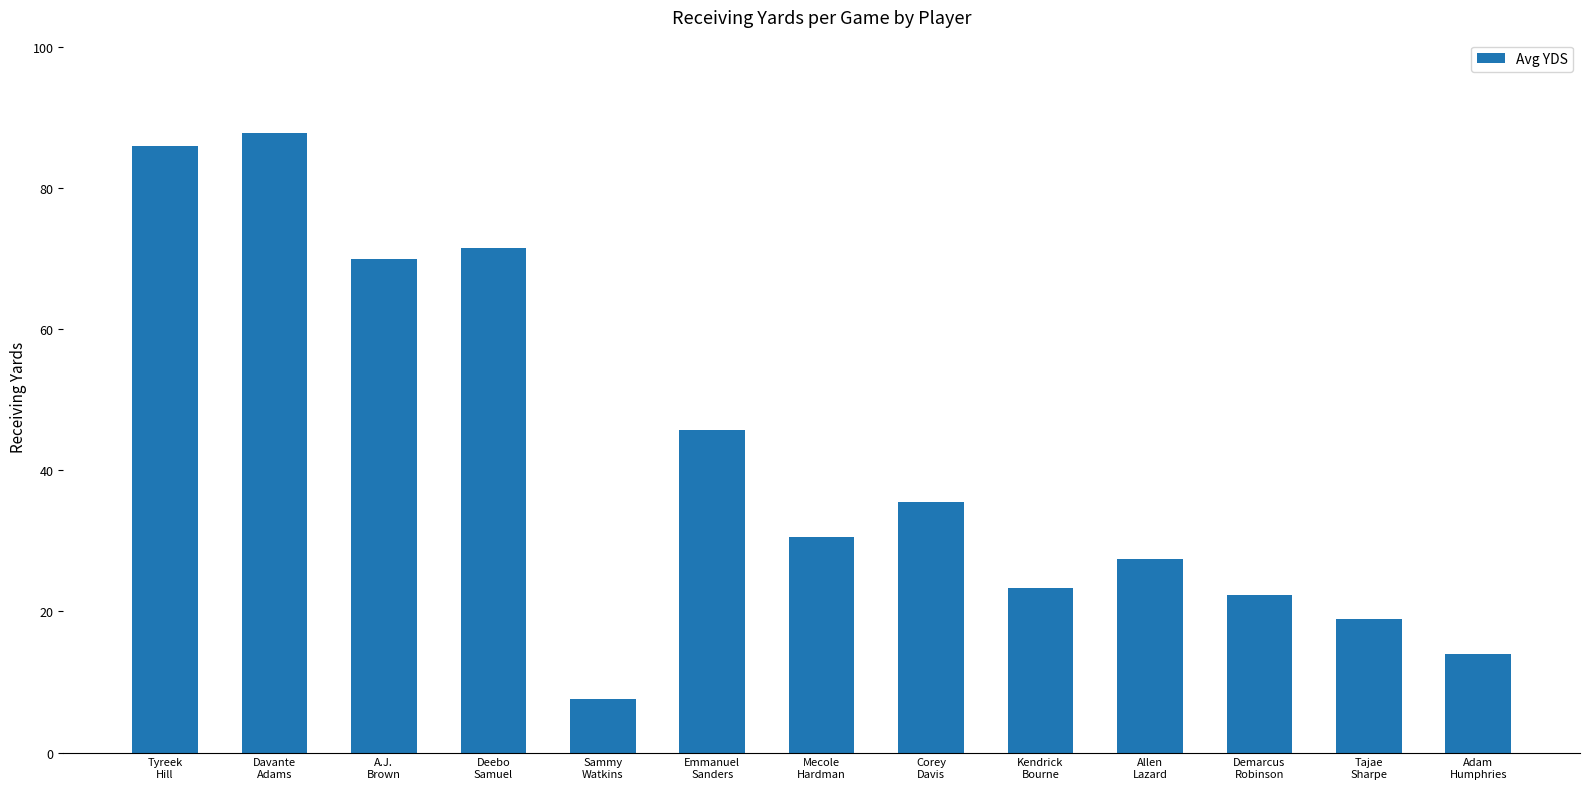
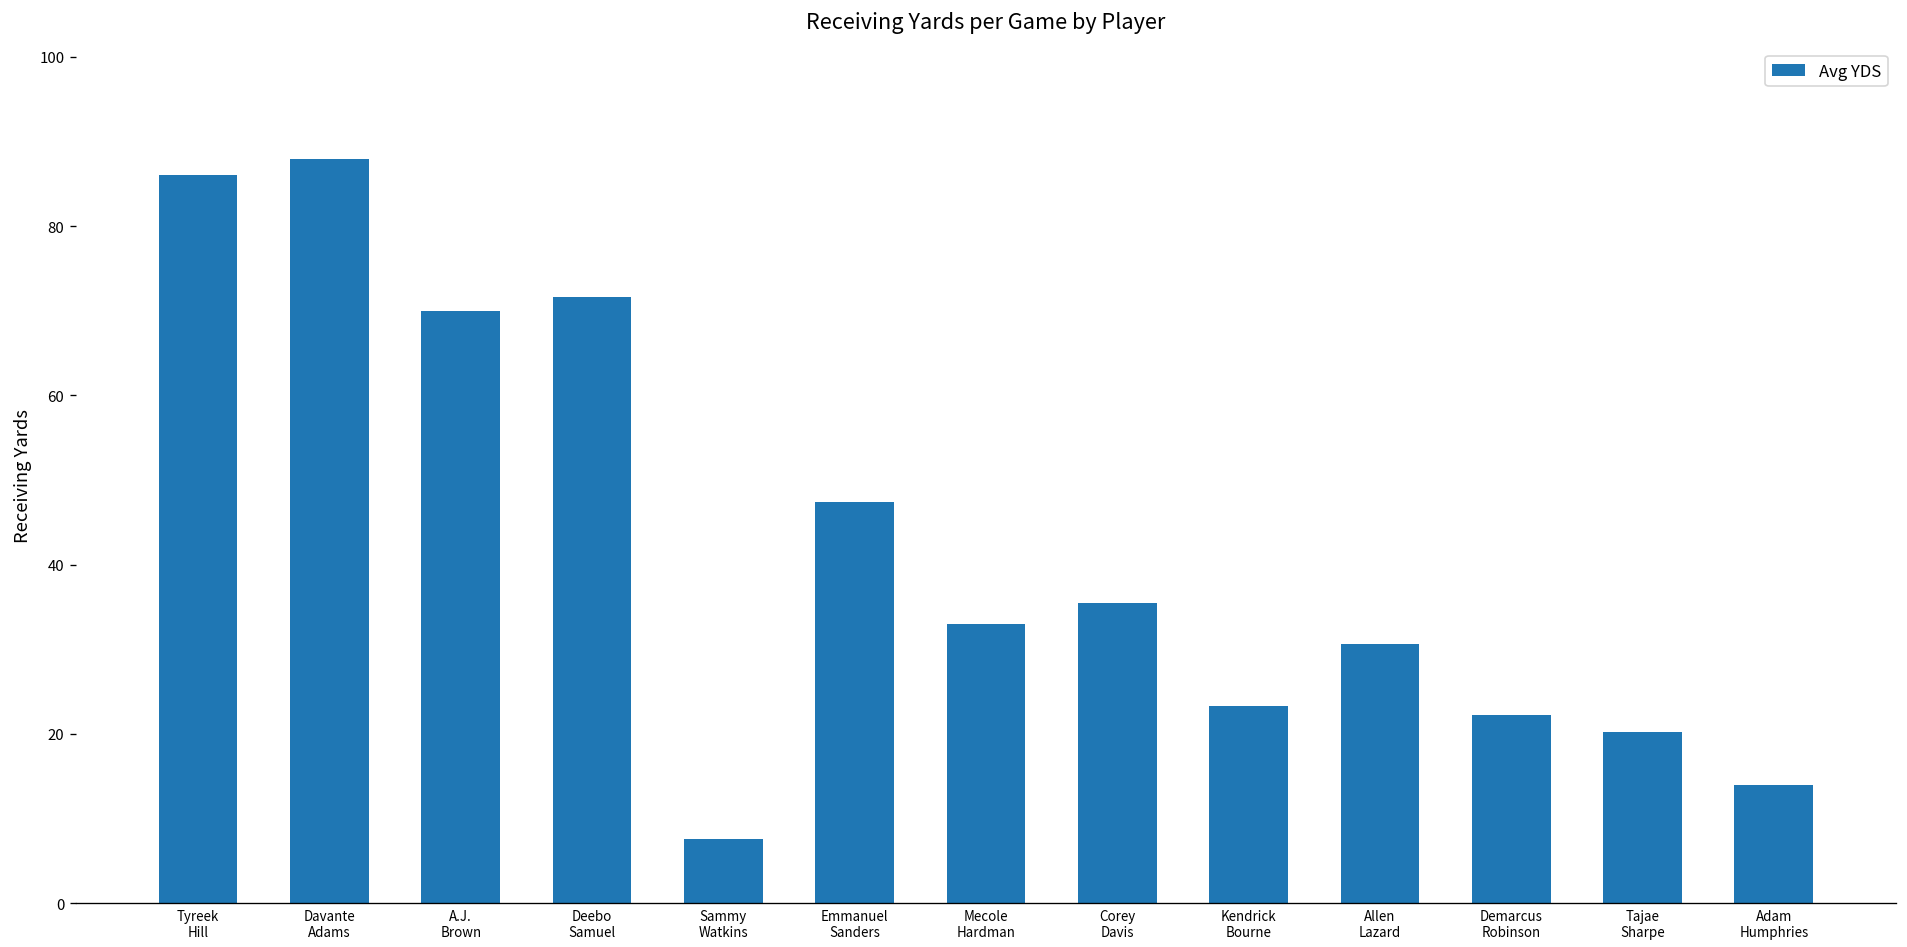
Emmanuel Sanders: 46 -> 47
Mecole Hardman: 31 -> 33
Allen Lazard: 27 -> 31
Tajae Sharpe: 19 -> 20
